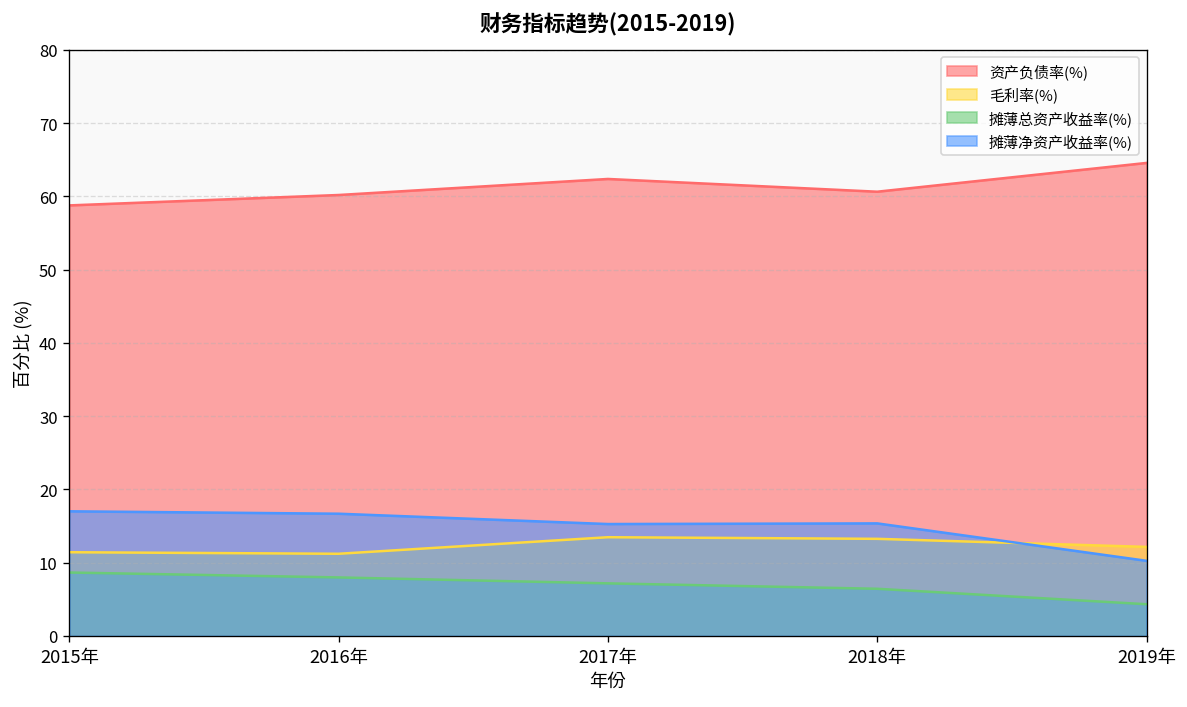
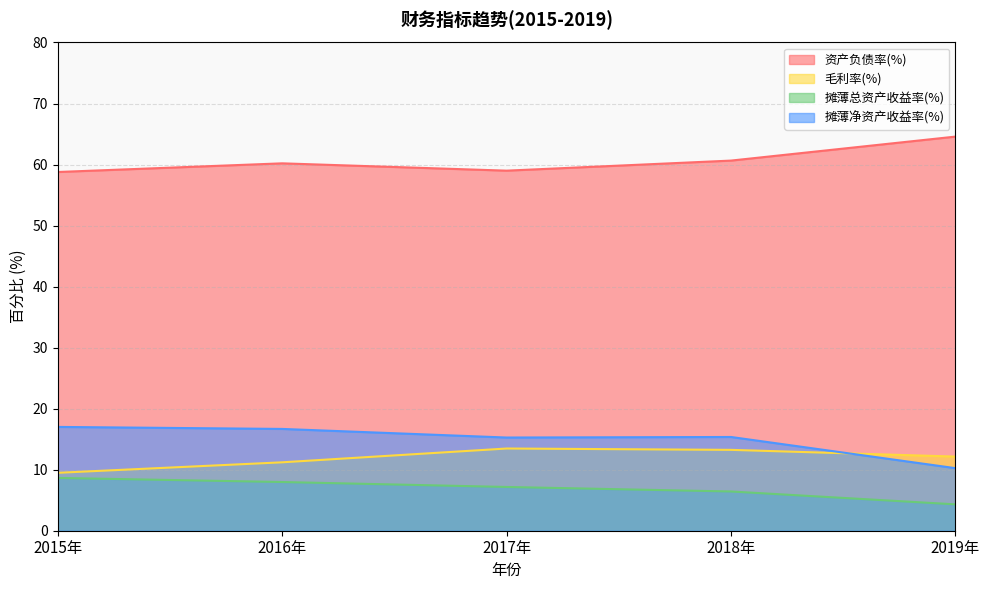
毛利率(%), 2015年: 11 -> 9
资产负债率(%), 2017年: 62 -> 59
